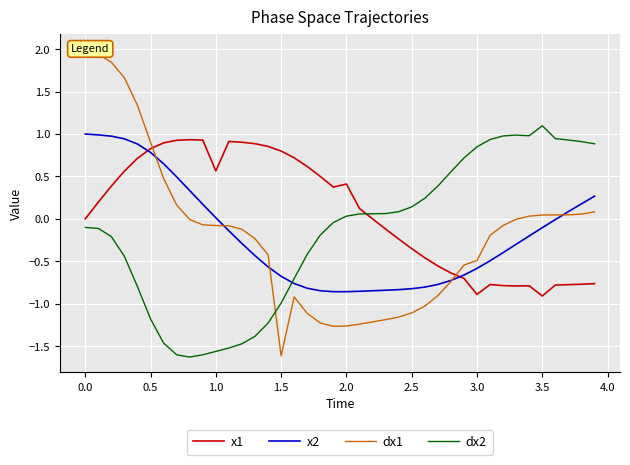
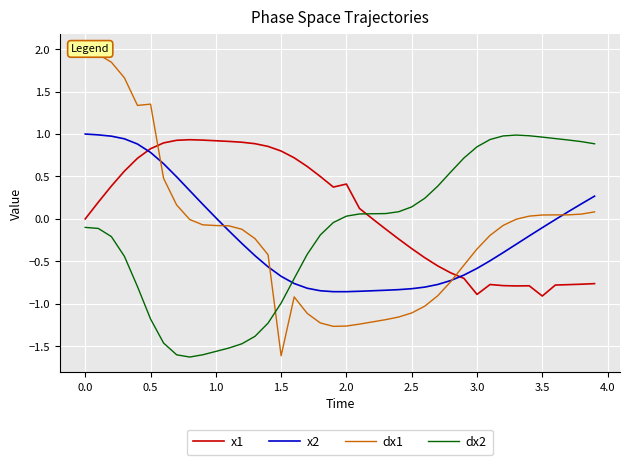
dx1, 0.5: 0.9 -> 1.4
x1, 1.0: 0.6 -> 0.9
dx1, 3.0: -0.5 -> -0.4
dx2, 3.5: 1.1 -> 1.0
